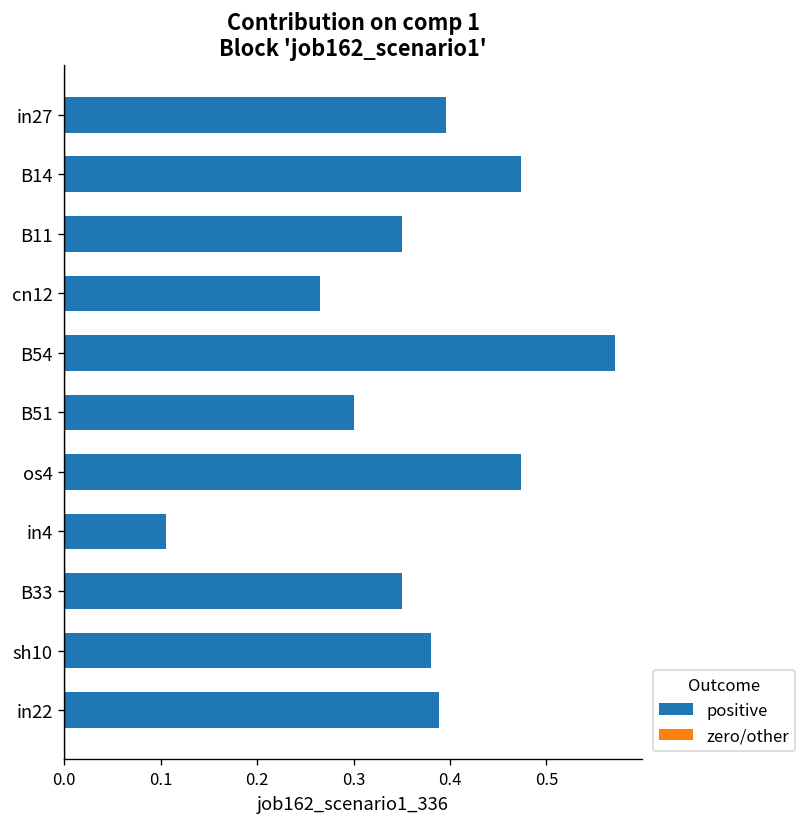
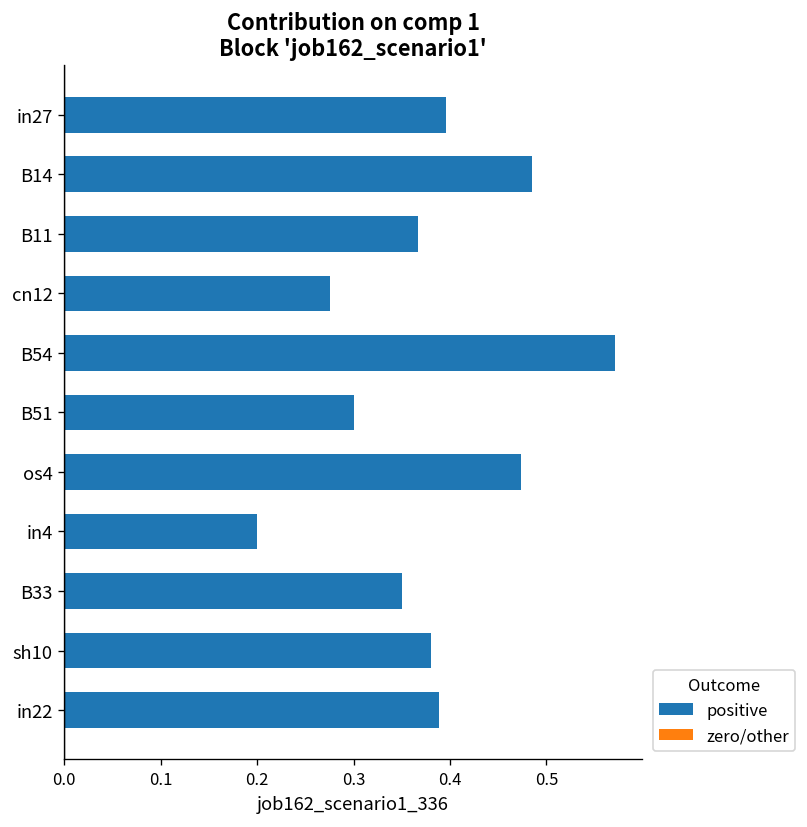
B14: 0.47 -> 0.49
B11: 0.35 -> 0.37
cn12: 0.26 -> 0.28
in4: 0.11 -> 0.20
